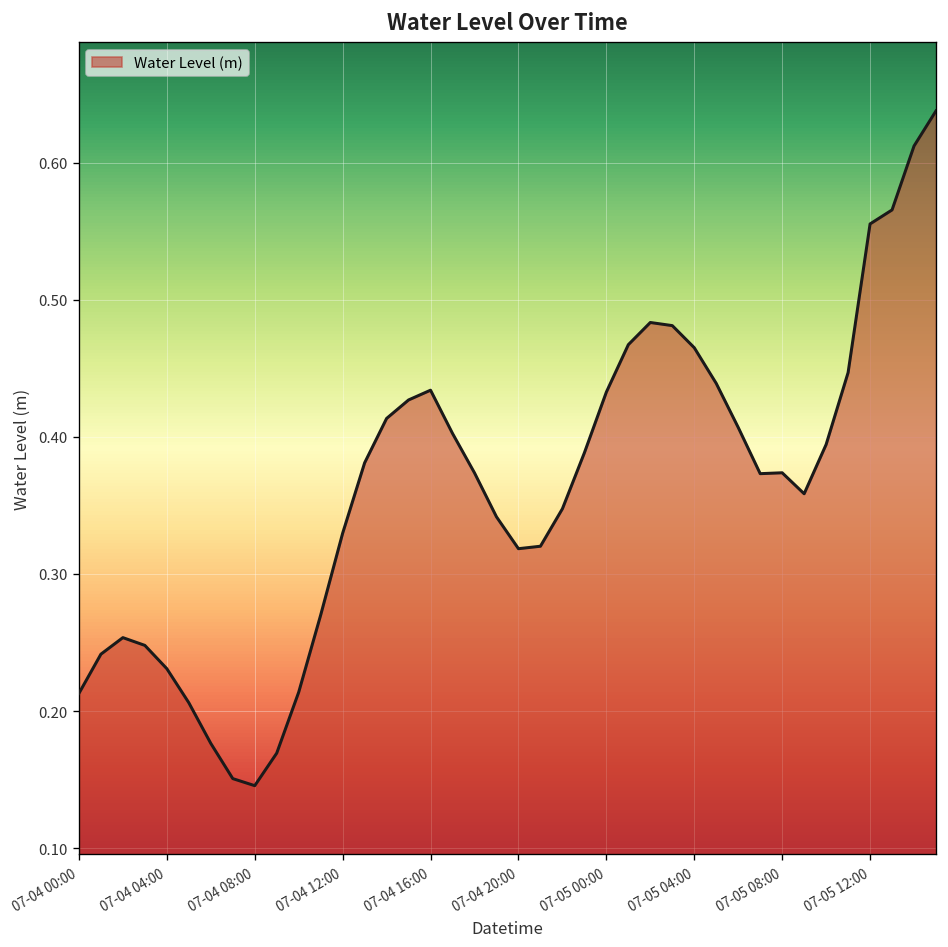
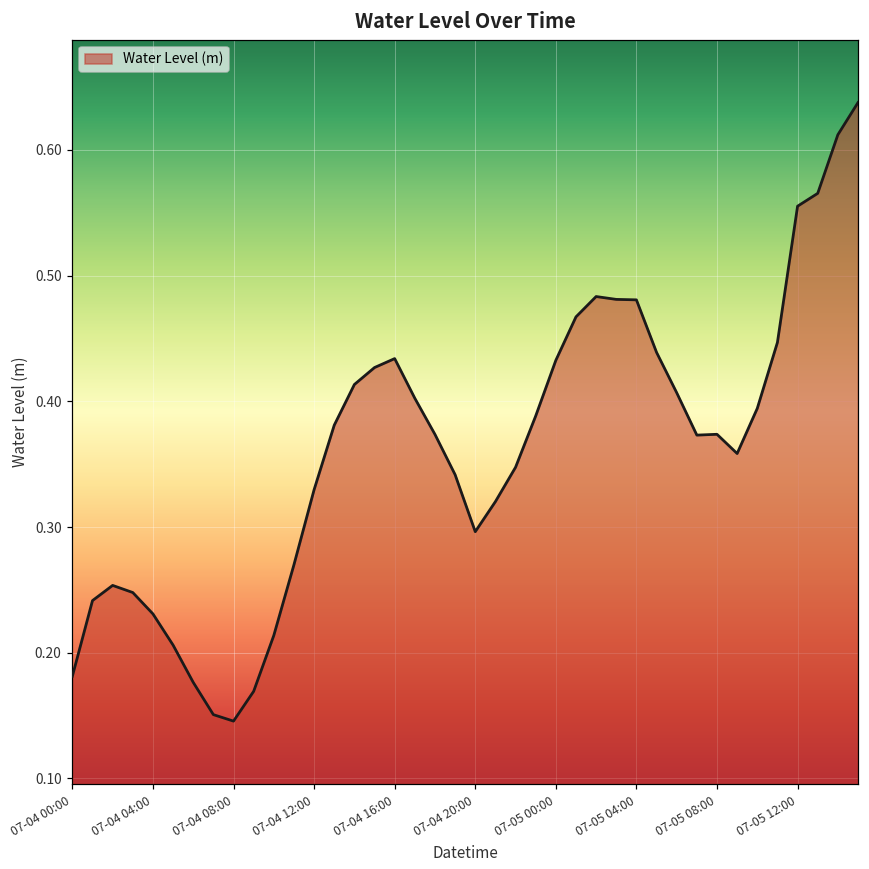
07-04 00:00: 0.213 -> 0.181
07-04 20:00: 0.318 -> 0.296
07-05 04:00: 0.465 -> 0.481
